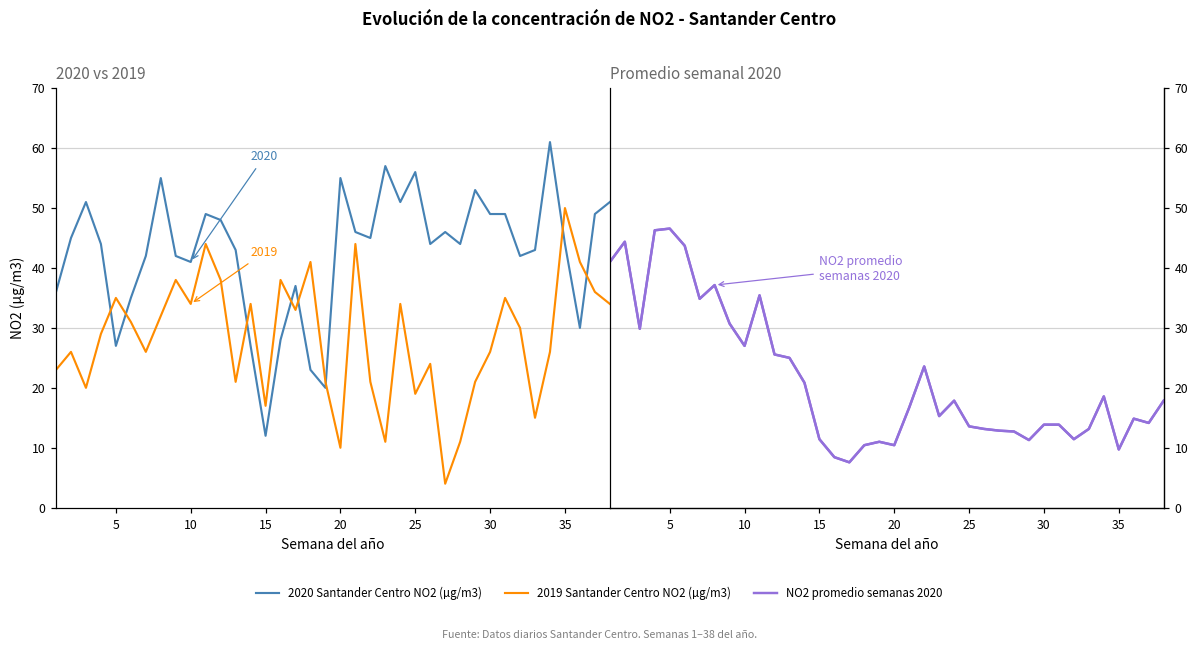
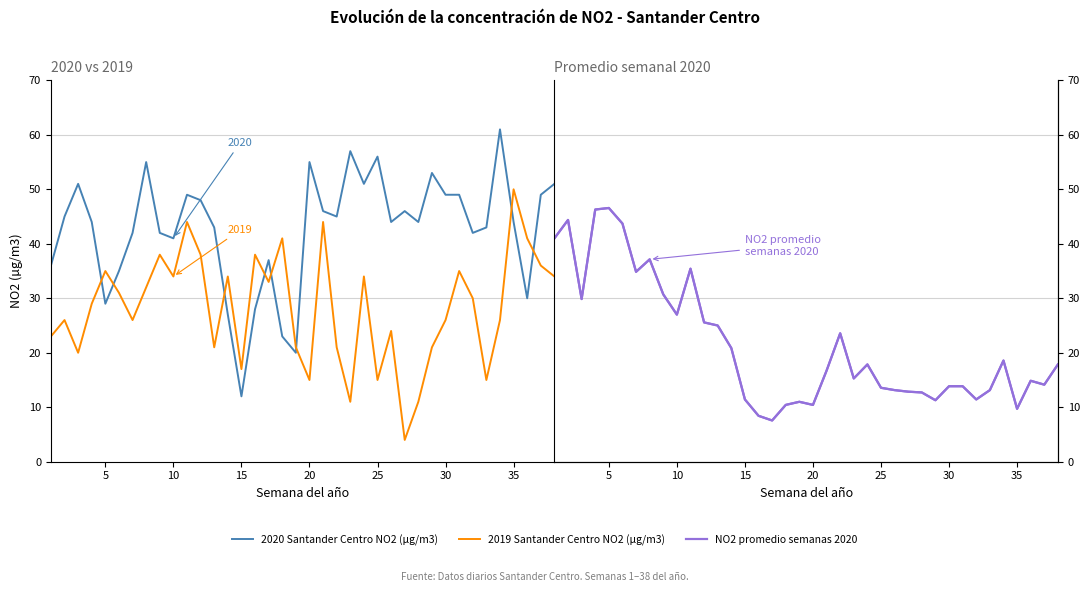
2020 vs 2019, 2020 Santander Centro NO2 (µg/m3), 5: 27 -> 29
2020 vs 2019, 2019 Santander Centro NO2 (µg/m3), 20: 10 -> 15
2020 vs 2019, 2019 Santander Centro NO2 (µg/m3), 25: 19 -> 15
